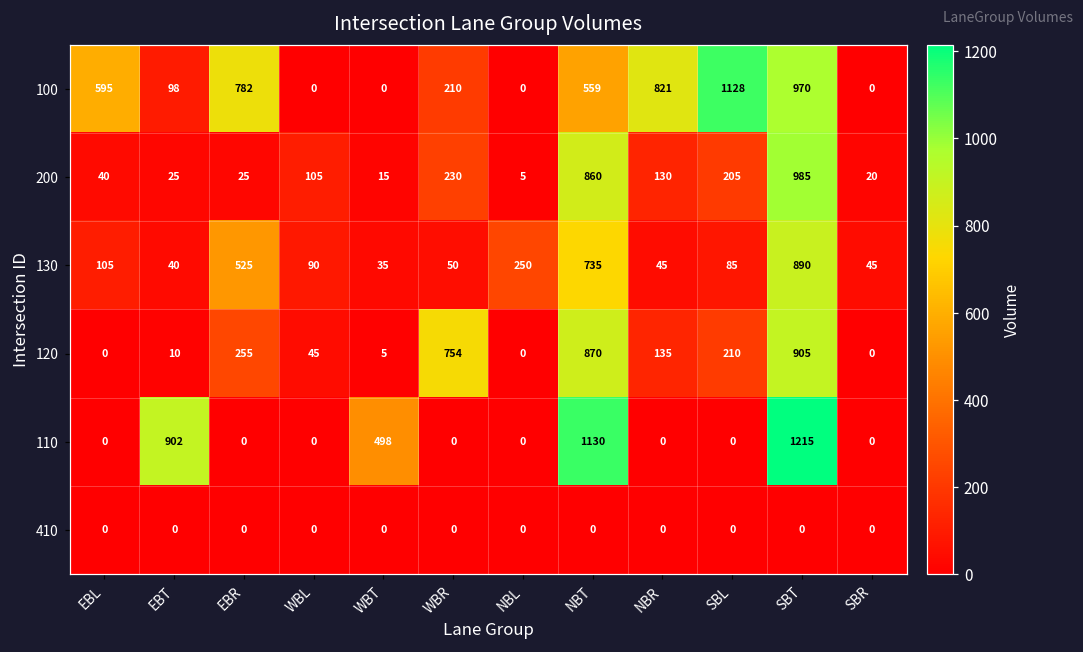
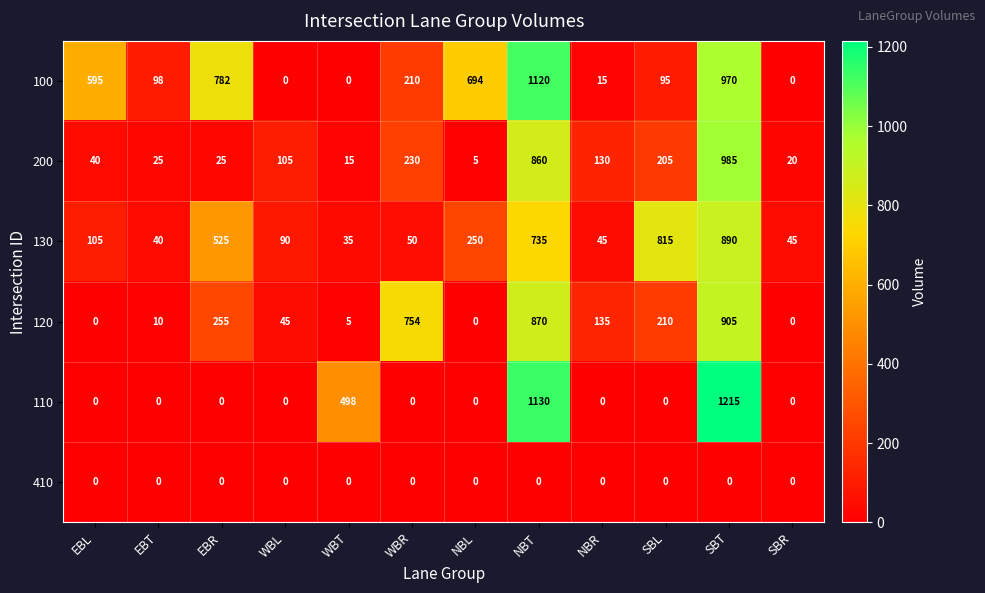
100, NBL: 0 -> 694
100, NBT: 559 -> 1120
100, NBR: 821 -> 15
100, SBL: 1128 -> 95
130, SBL: 85 -> 815
110, EBT: 902 -> 0
